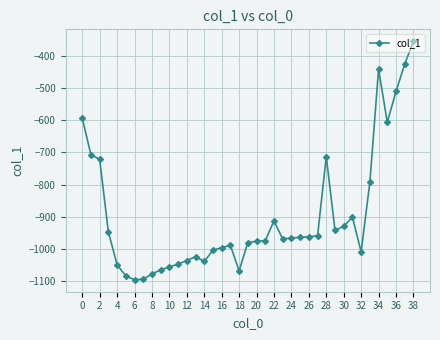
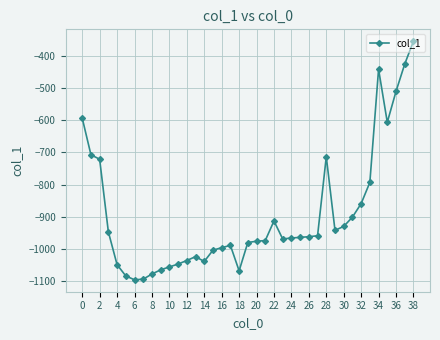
32: -1010 -> -860
